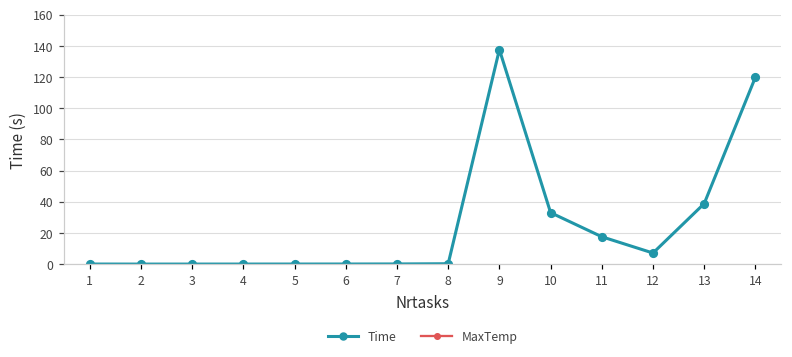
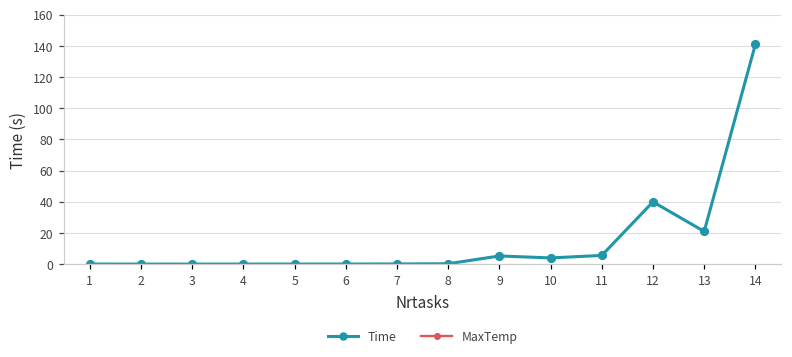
Time, 9: 138 -> 5
Time, 10: 33 -> 4
Time, 11: 18 -> 6
Time, 12: 7 -> 40
Time, 13: 39 -> 21
Time, 14: 120 -> 141
